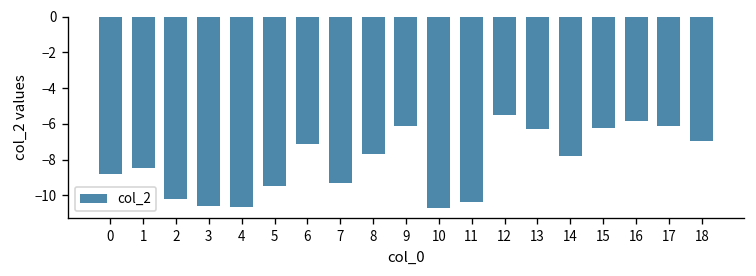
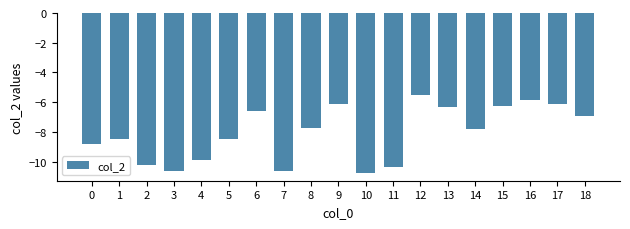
4: -10.6 -> -9.9
5: -9.5 -> -8.5
6: -7.1 -> -6.6
7: -9.3 -> -10.6
